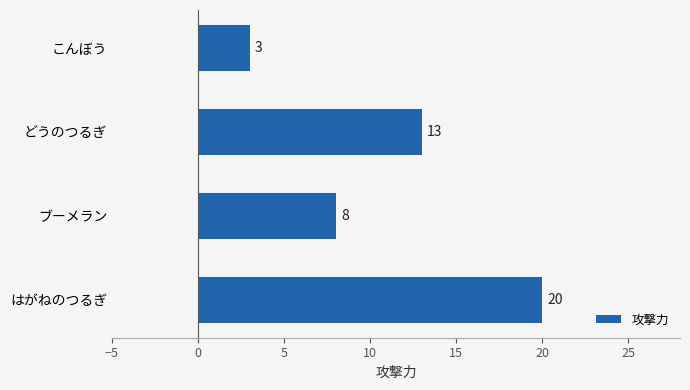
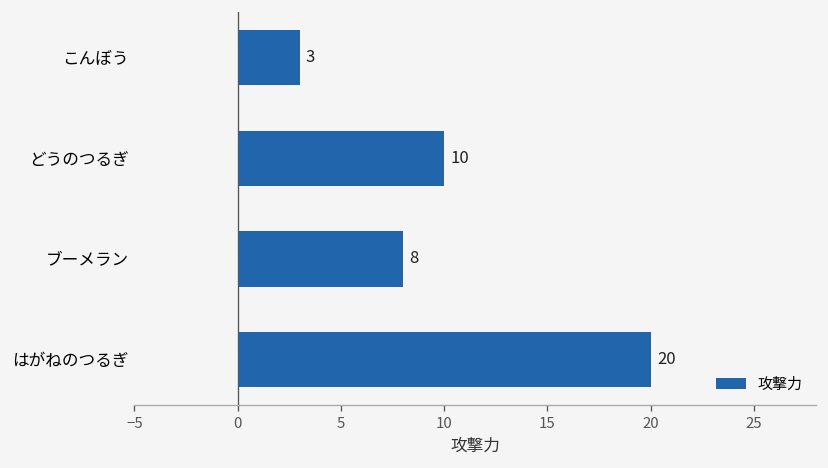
どうのつるぎ: 13 -> 10
